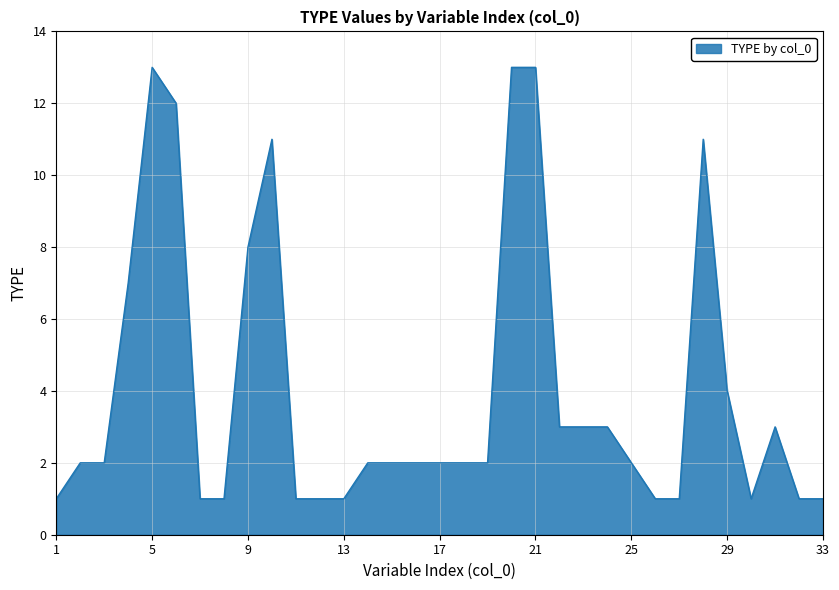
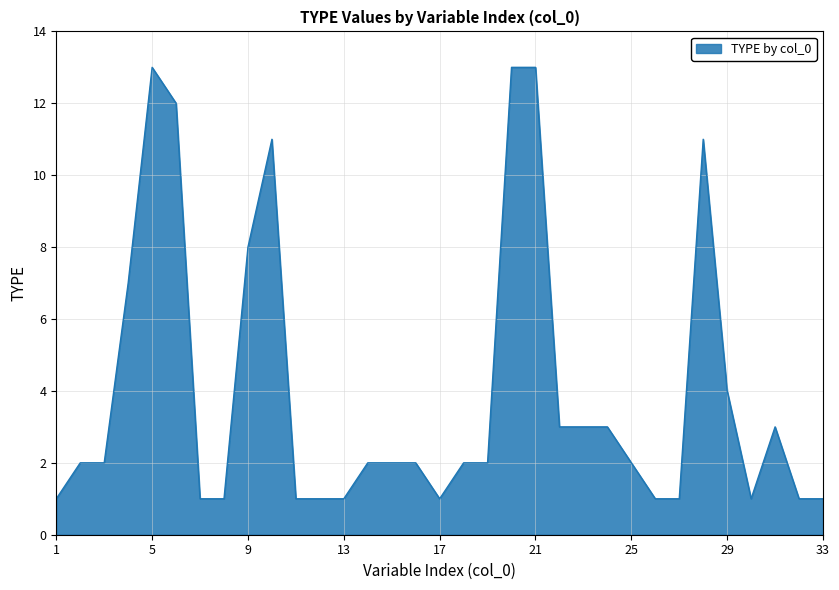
17: 2 -> 1
